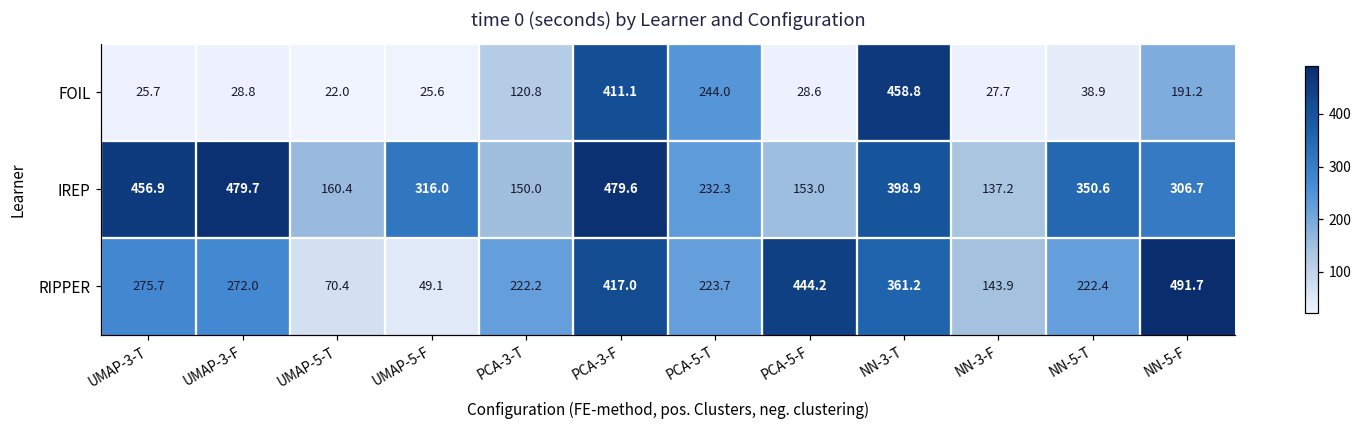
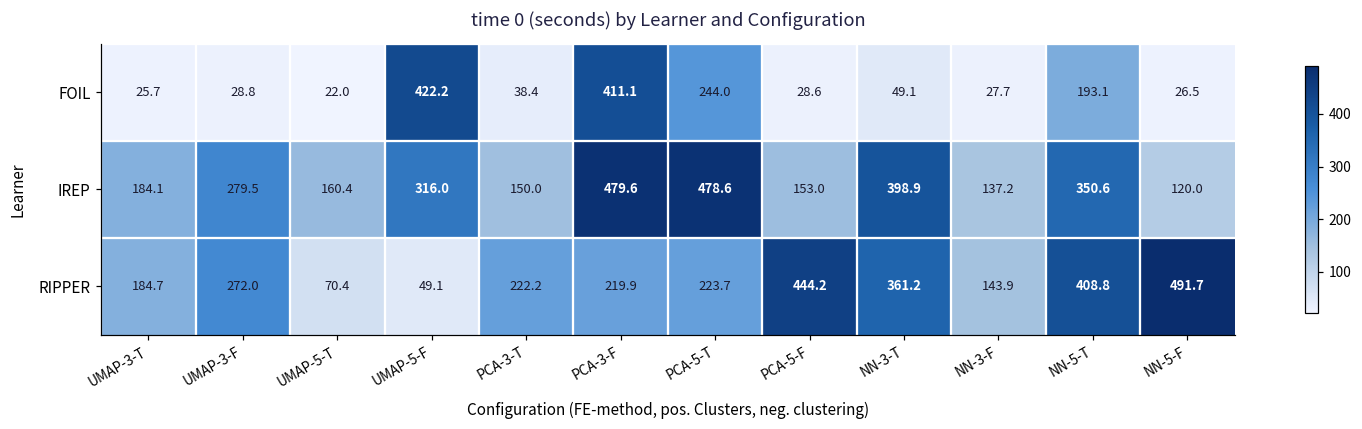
FOIL, UMAP-5-F: 25.6 -> 422.2
FOIL, PCA-3-T: 120.8 -> 38.4
FOIL, NN-3-T: 458.8 -> 49.1
FOIL, NN-5-T: 38.9 -> 193.1
FOIL, NN-5-F: 191.2 -> 26.5
IREP, UMAP-3-T: 456.9 -> 184.1
IREP, UMAP-3-F: 479.7 -> 279.5
IREP, PCA-5-T: 232.3 -> 478.6
IREP, NN-5-F: 306.7 -> 120.0
RIPPER, UMAP-3-T: 275.7 -> 184.7
RIPPER, PCA-3-F: 417.0 -> 219.9
RIPPER, NN-5-T: 222.4 -> 408.8
